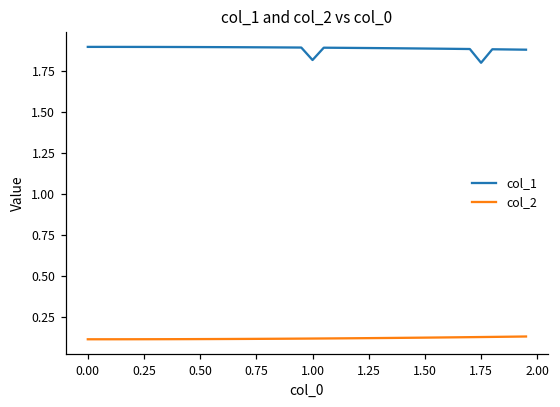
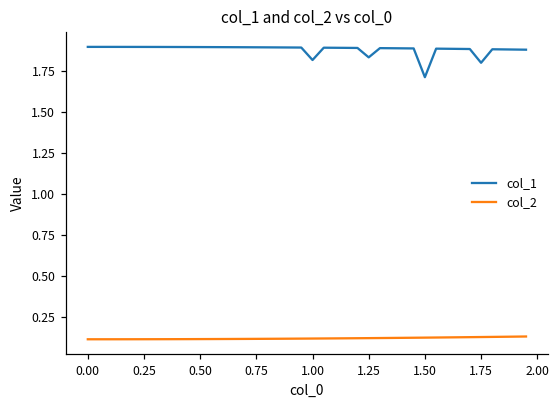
col_1, 1.25: 1.89 -> 1.84
col_1, 1.50: 1.89 -> 1.72
